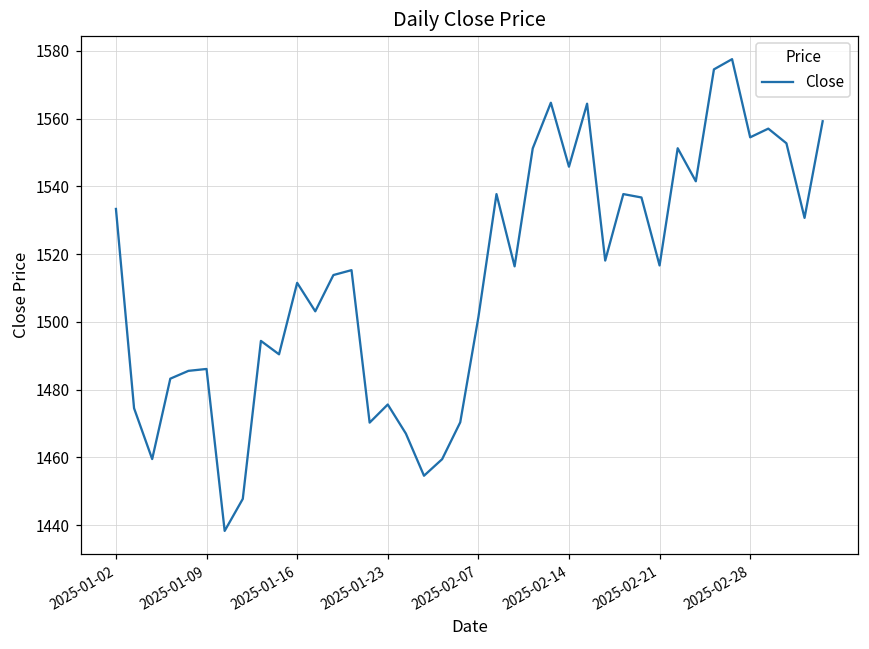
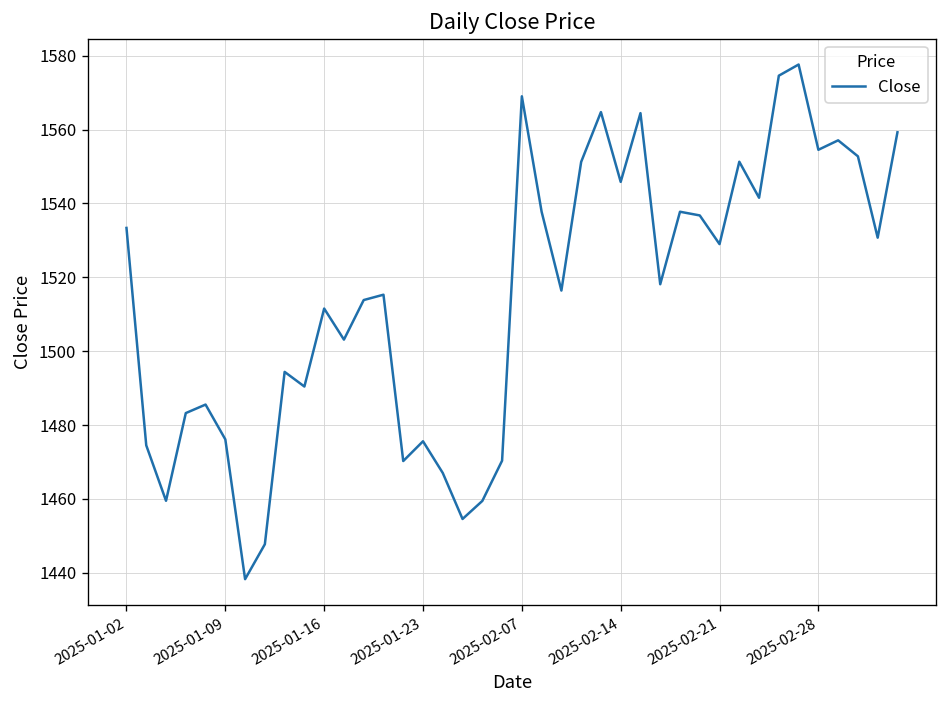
2025-01-09: 1486 -> 1476
2025-02-07: 1501 -> 1569
2025-02-21: 1517 -> 1529
